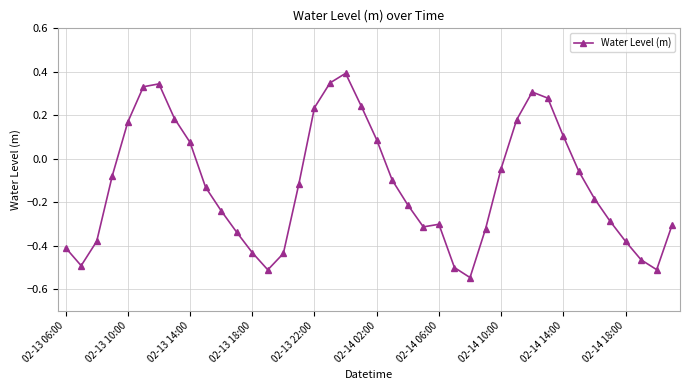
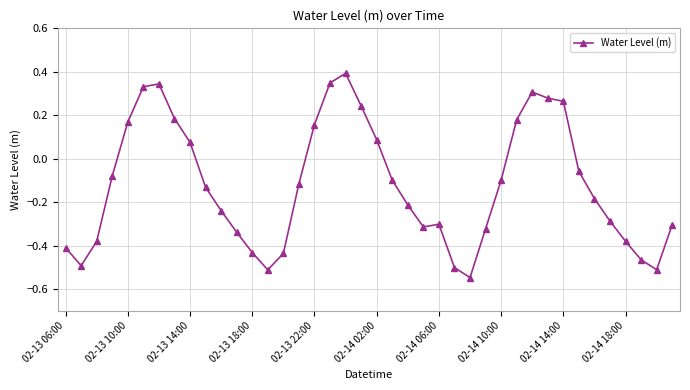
02-13 22:00: 0.23 -> 0.16
02-14 10:00: -0.05 -> -0.10
02-14 14:00: 0.10 -> 0.26
